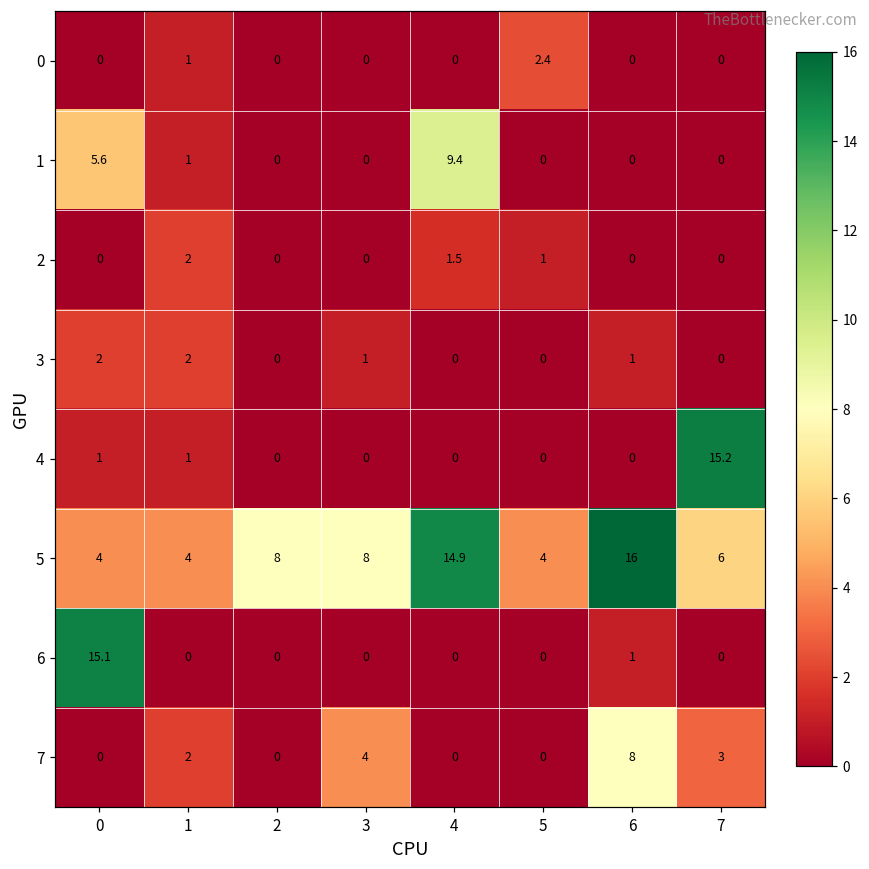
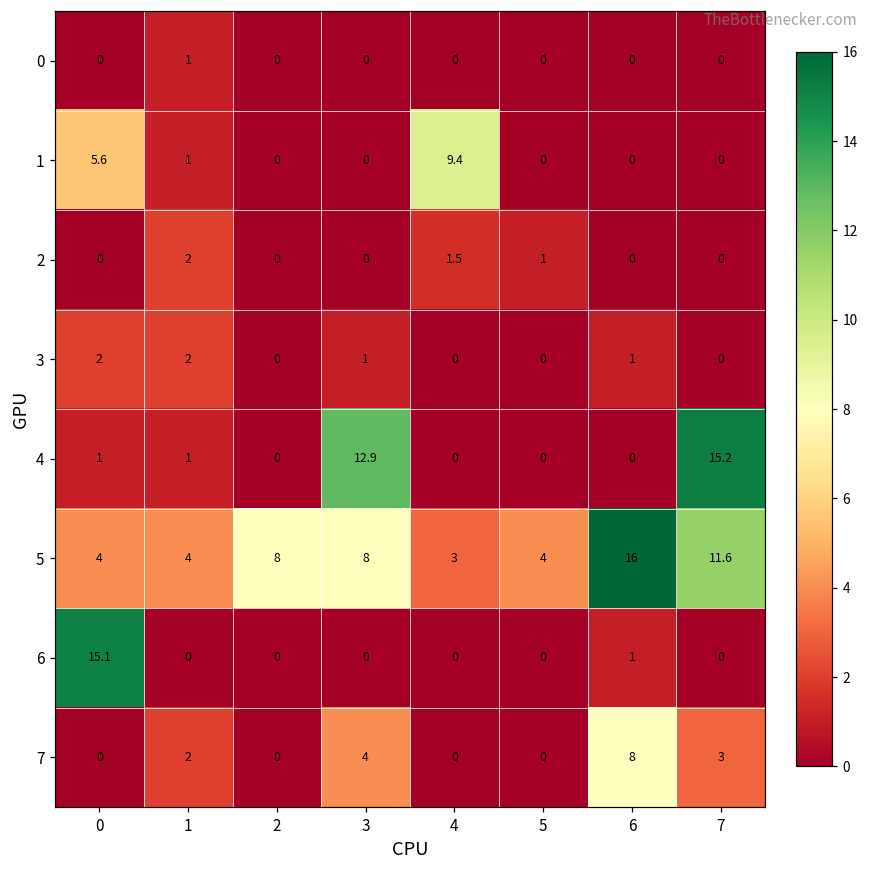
0, 5: 2.4 -> 0
4, 3: 0 -> 12.9
5, 4: 14.9 -> 3
5, 7: 6 -> 11.6
